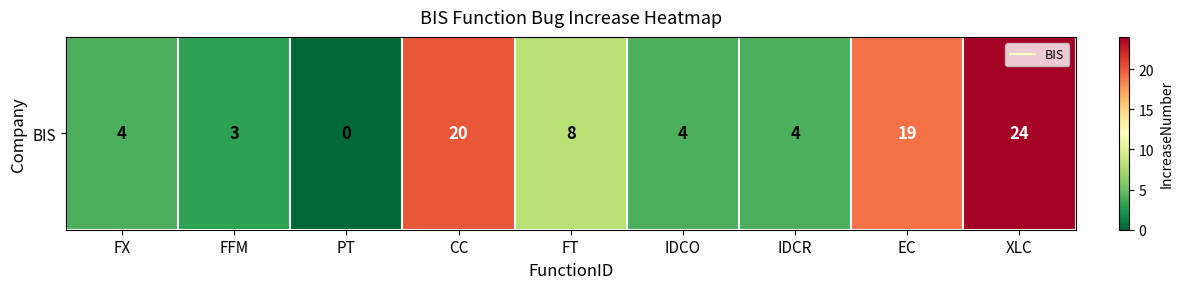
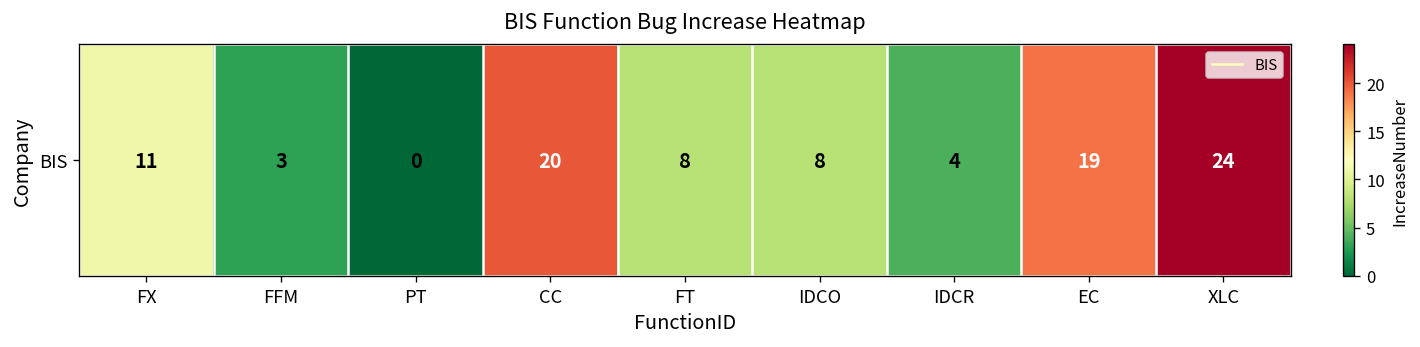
BIS, FX: 4 -> 11
BIS, IDCO: 4 -> 8
